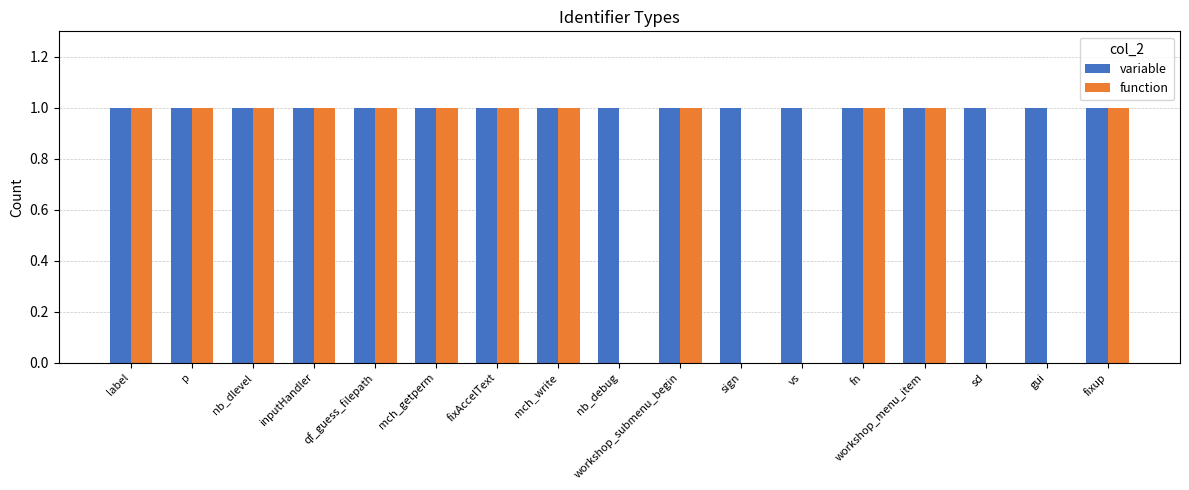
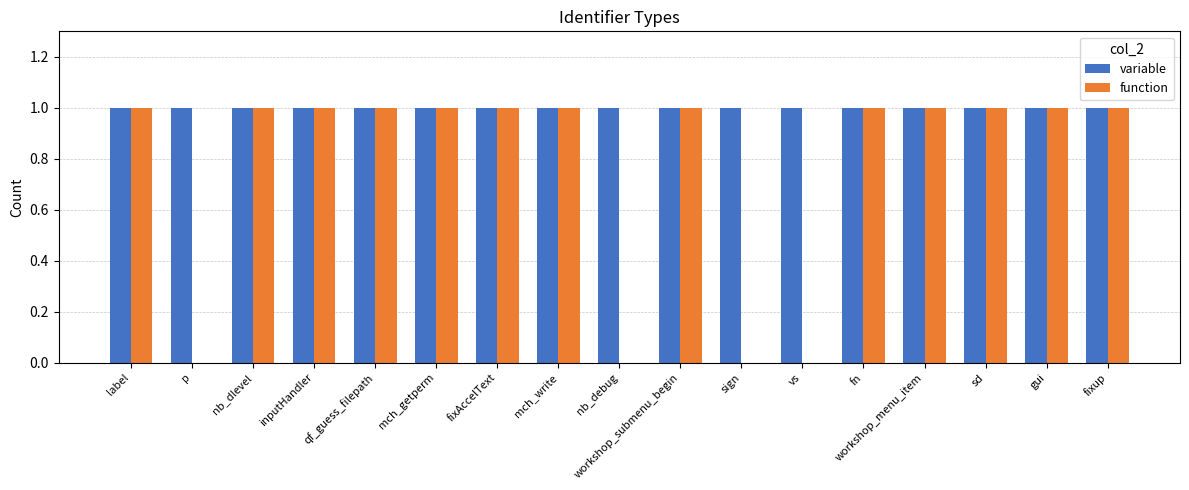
function, p: 1 -> 0
function, sd: 0 -> 1
function, gui: 0 -> 1
